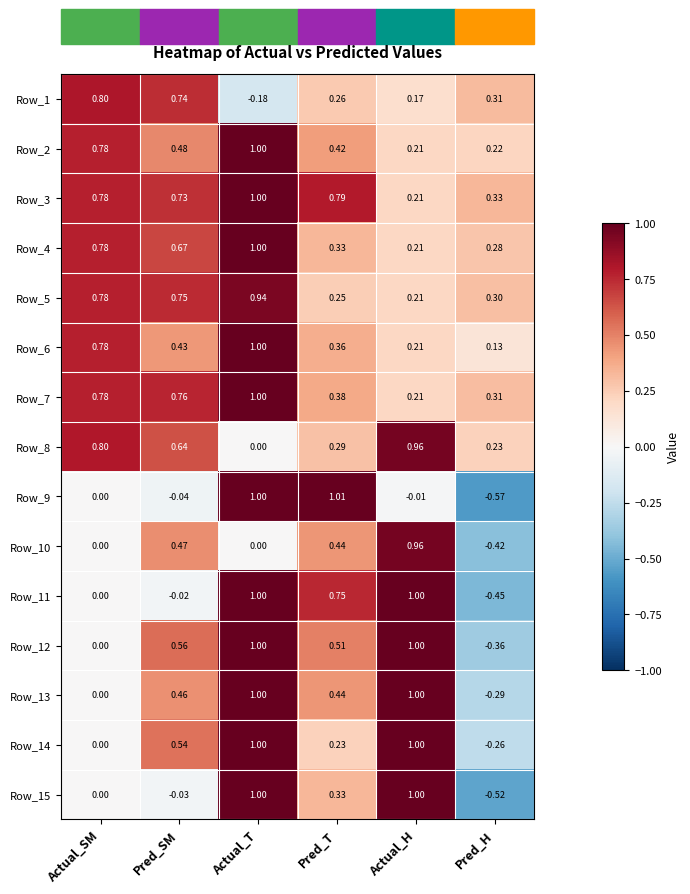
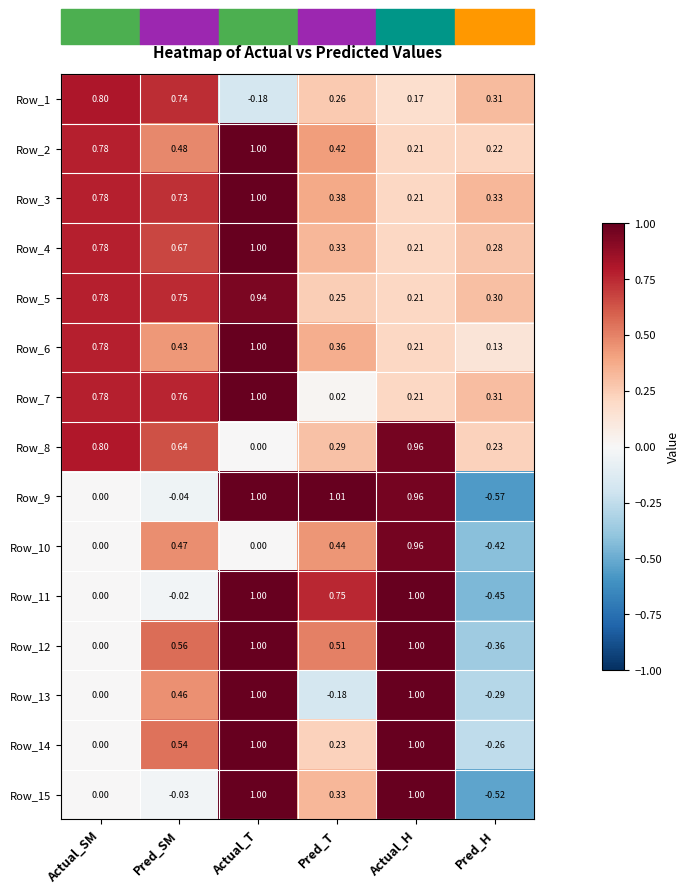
Row_3, Pred_T: 0.79 -> 0.38
Row_7, Pred_T: 0.38 -> 0.02
Row_9, Actual_H: -0.01 -> 0.96
Row_13, Pred_T: 0.44 -> -0.18
